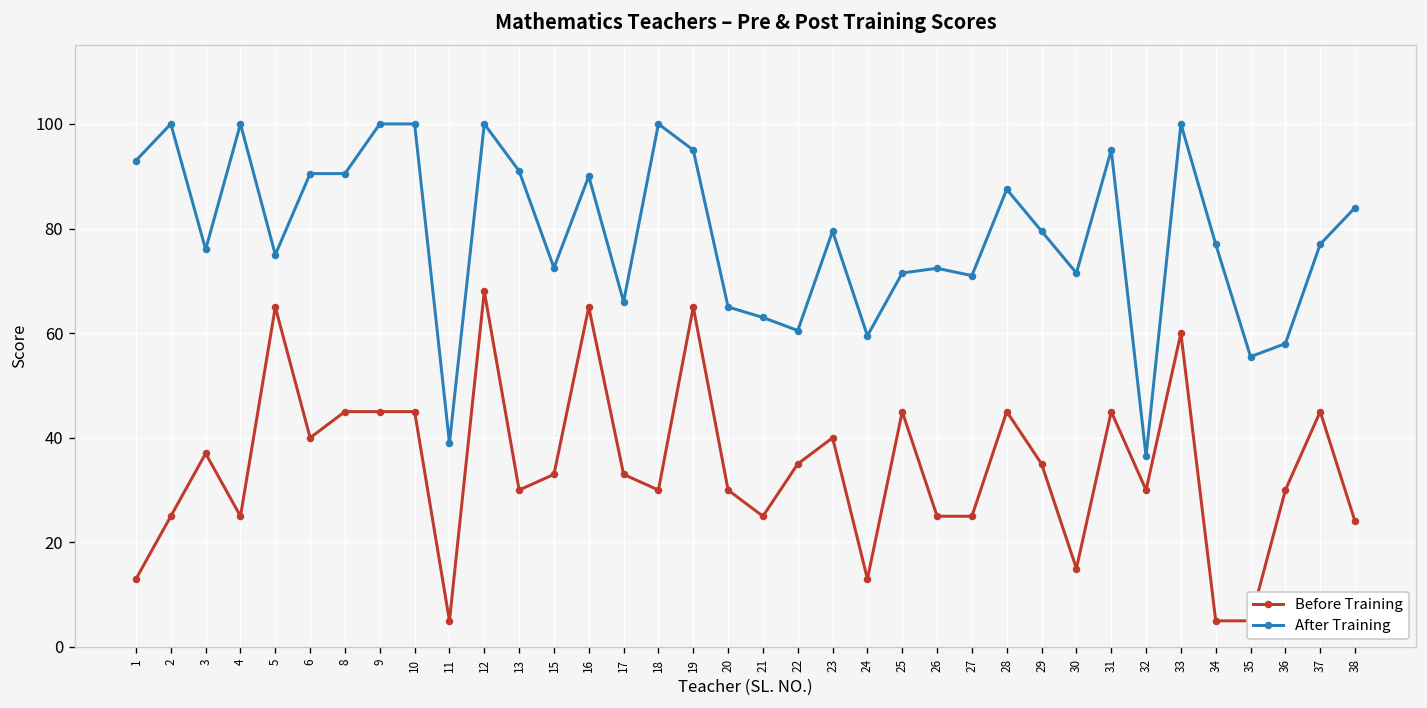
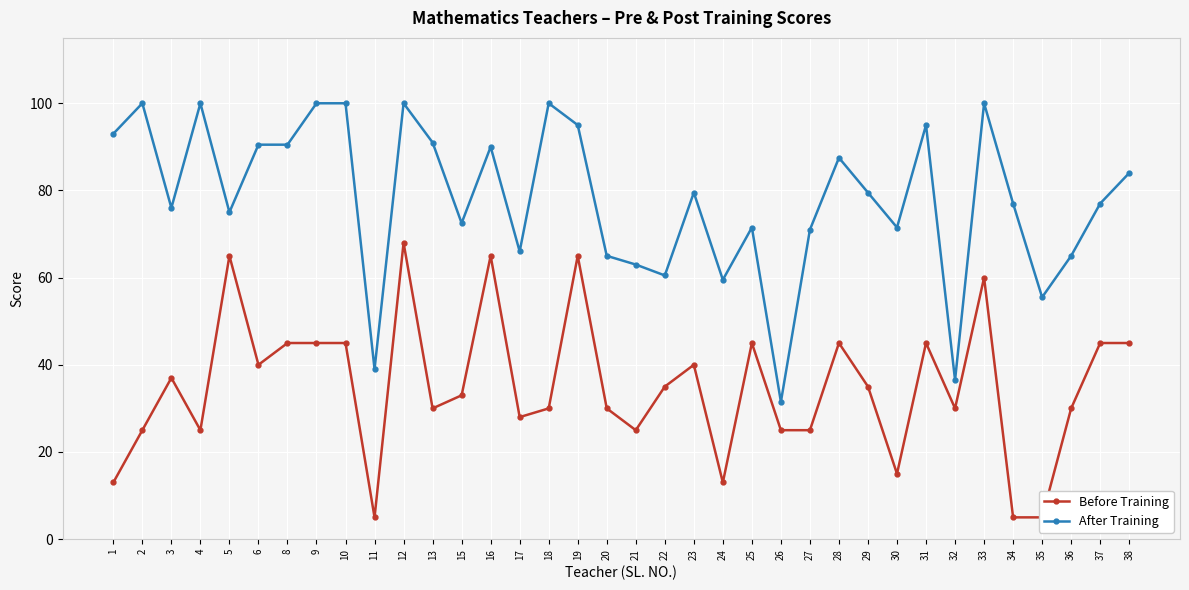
Before Training, 17: 33 -> 28
After Training, 26: 72 -> 32
After Training, 36: 58 -> 65
Before Training, 38: 24 -> 45
